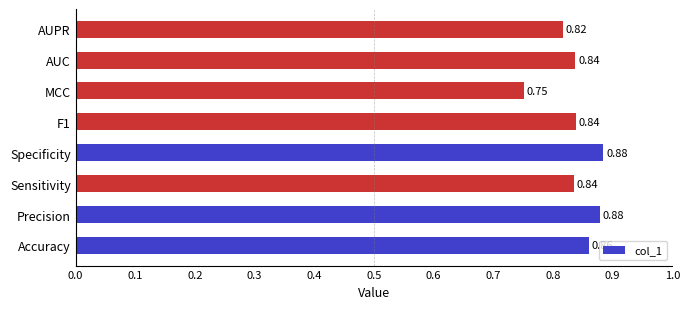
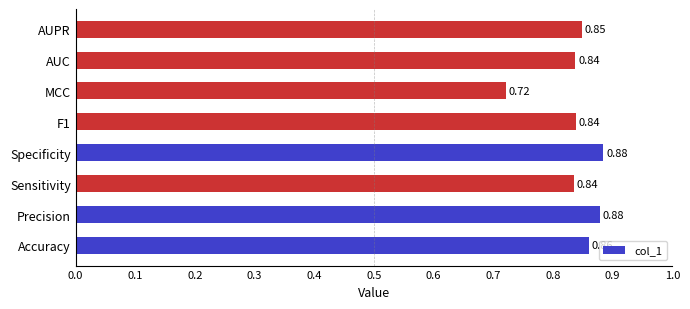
AUPR: 0.82 -> 0.85
MCC: 0.75 -> 0.72
